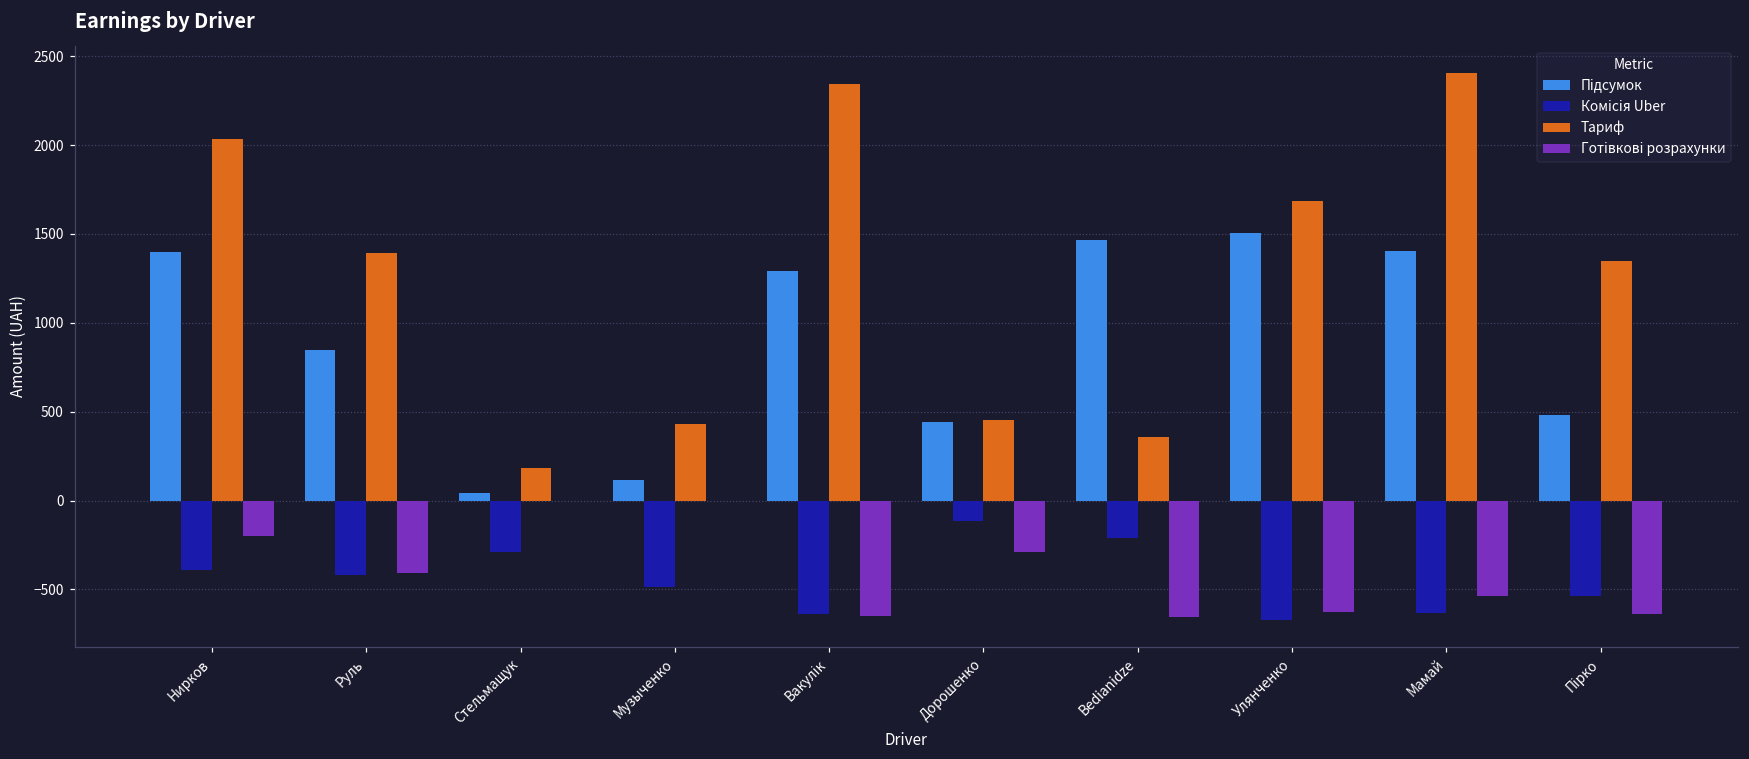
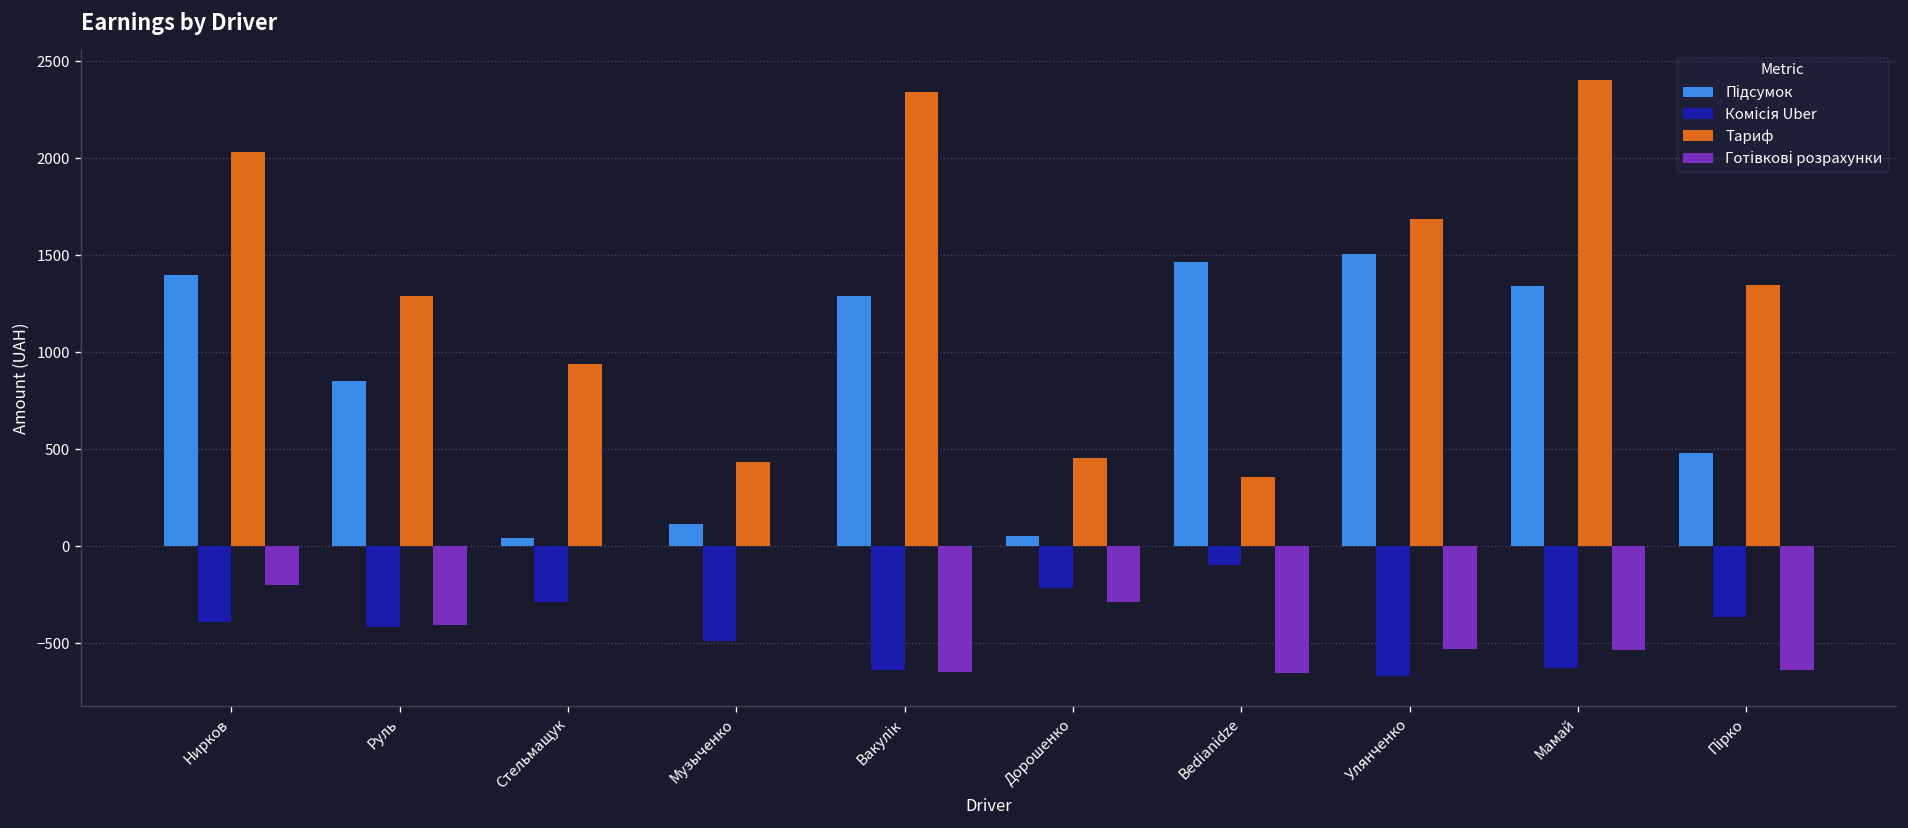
Тариф, Руль: 1390 -> 1290
Тариф, Стельмащук: 180 -> 940
Підсумок, Дорошенко: 440 -> 50
Комісія Uber, Дорошенко: -110 -> -220
Комісія Uber, Bedianidze: -210 -> -100
Готівкові розрахунки, Улянченко: -620 -> -530
Підсумок, Мамай: 1400 -> 1340
Комісія Uber, Пірко: -540 -> -370
